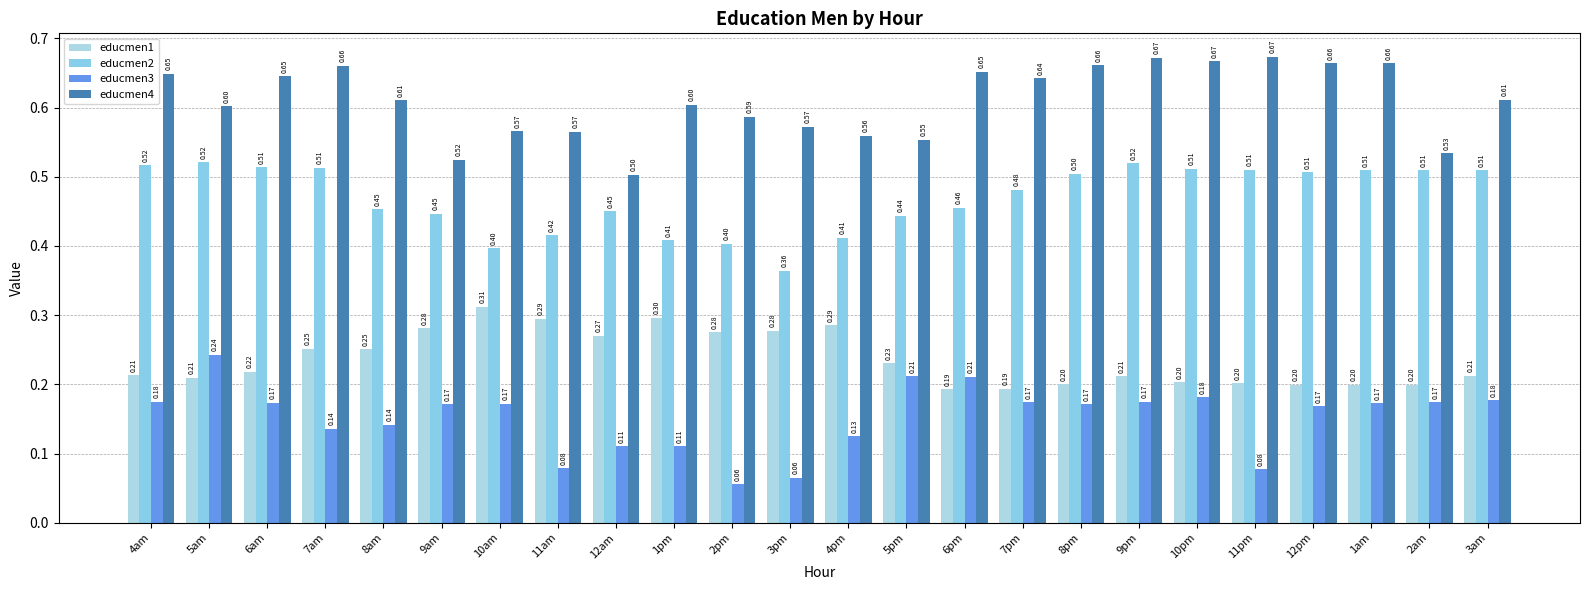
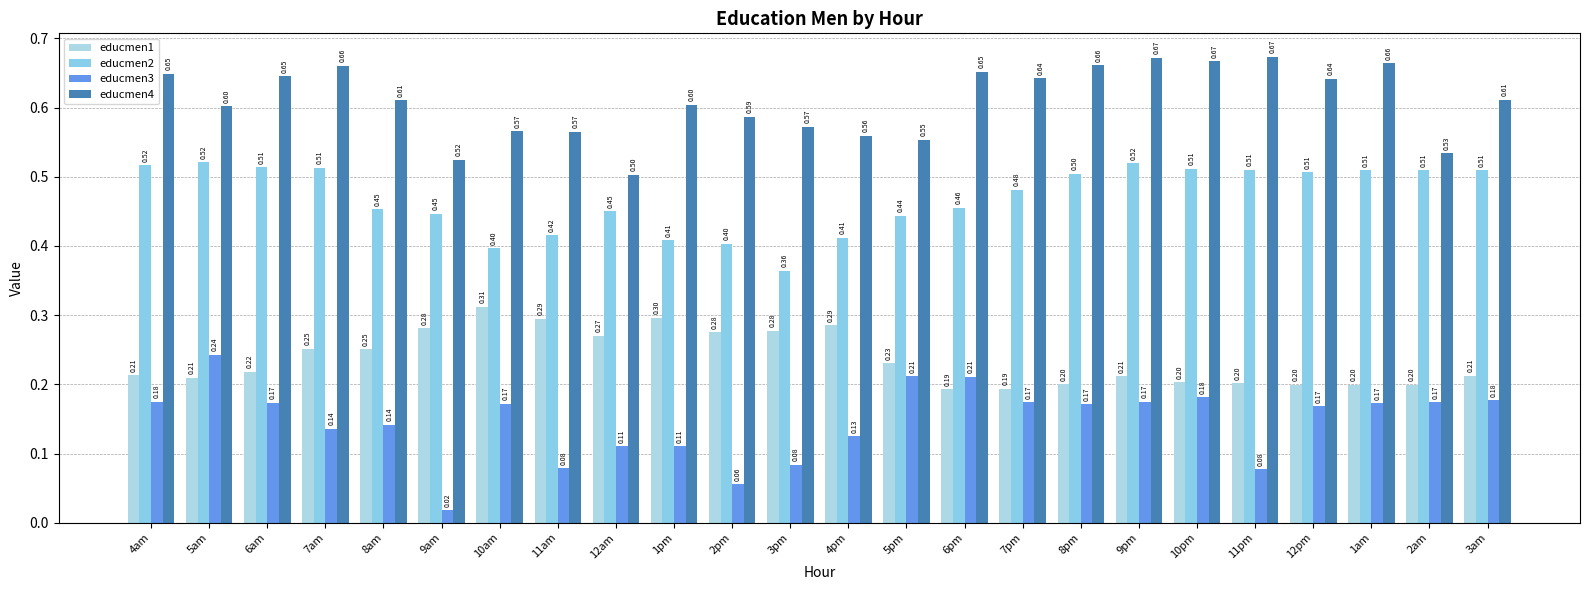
educmen3, 9am: 0.17 -> 0.02
educmen3, 3pm: 0.06 -> 0.08
educmen4, 12pm: 0.66 -> 0.64
